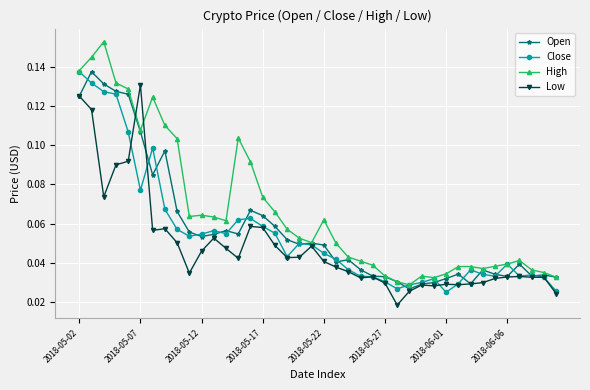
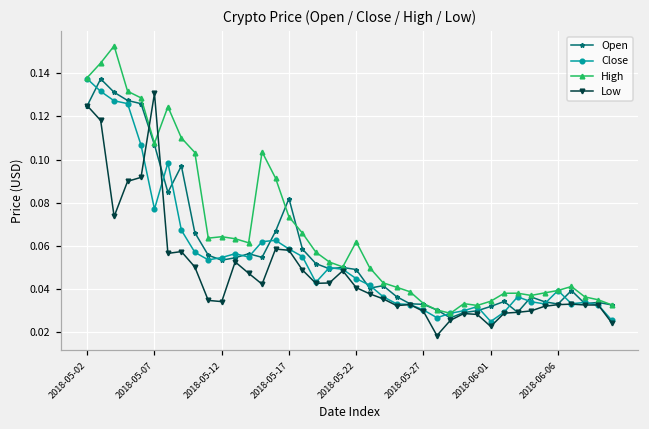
Low, 2018-05-12: 0.046 -> 0.034
Open, 2018-05-17: 0.064 -> 0.082
Low, 2018-06-01: 0.029 -> 0.023
